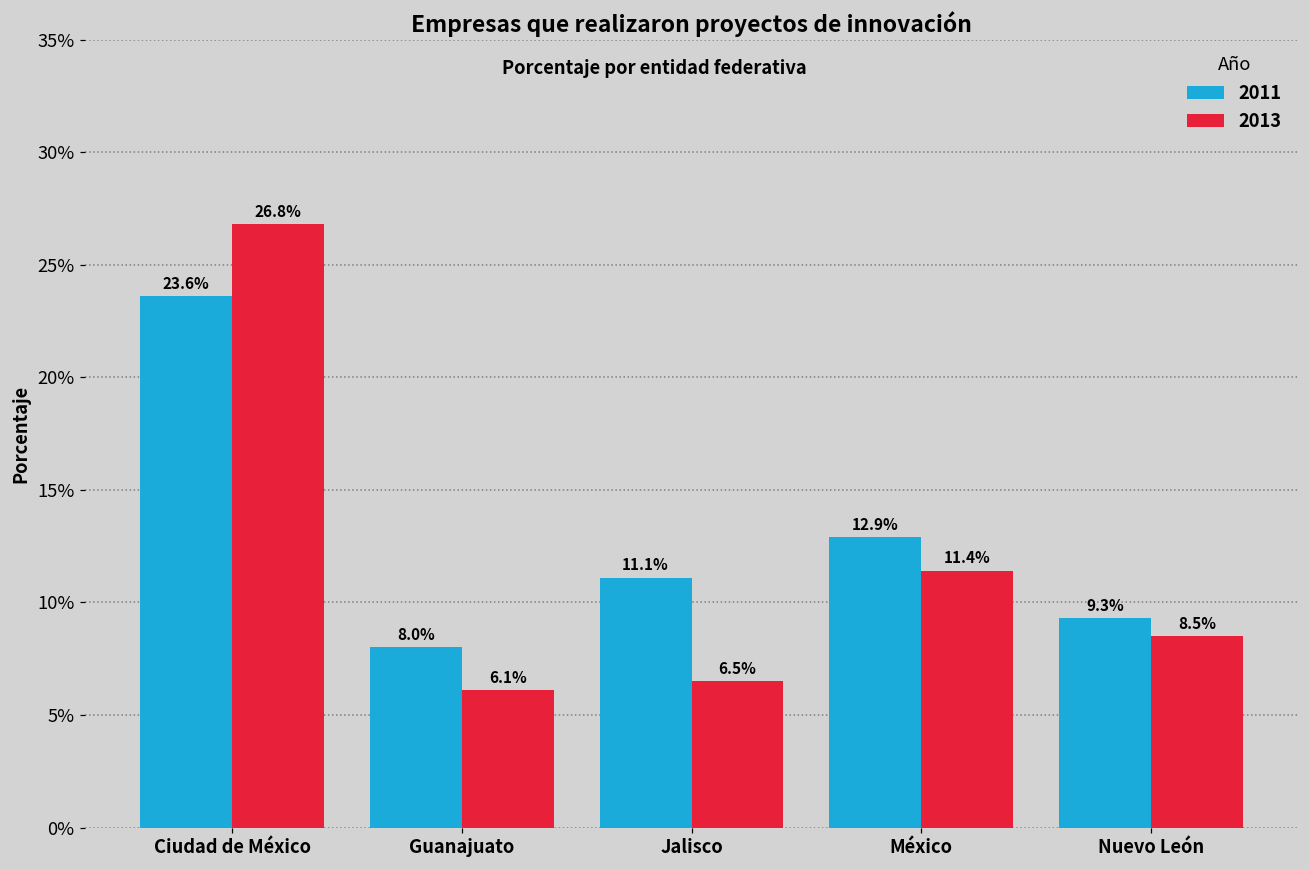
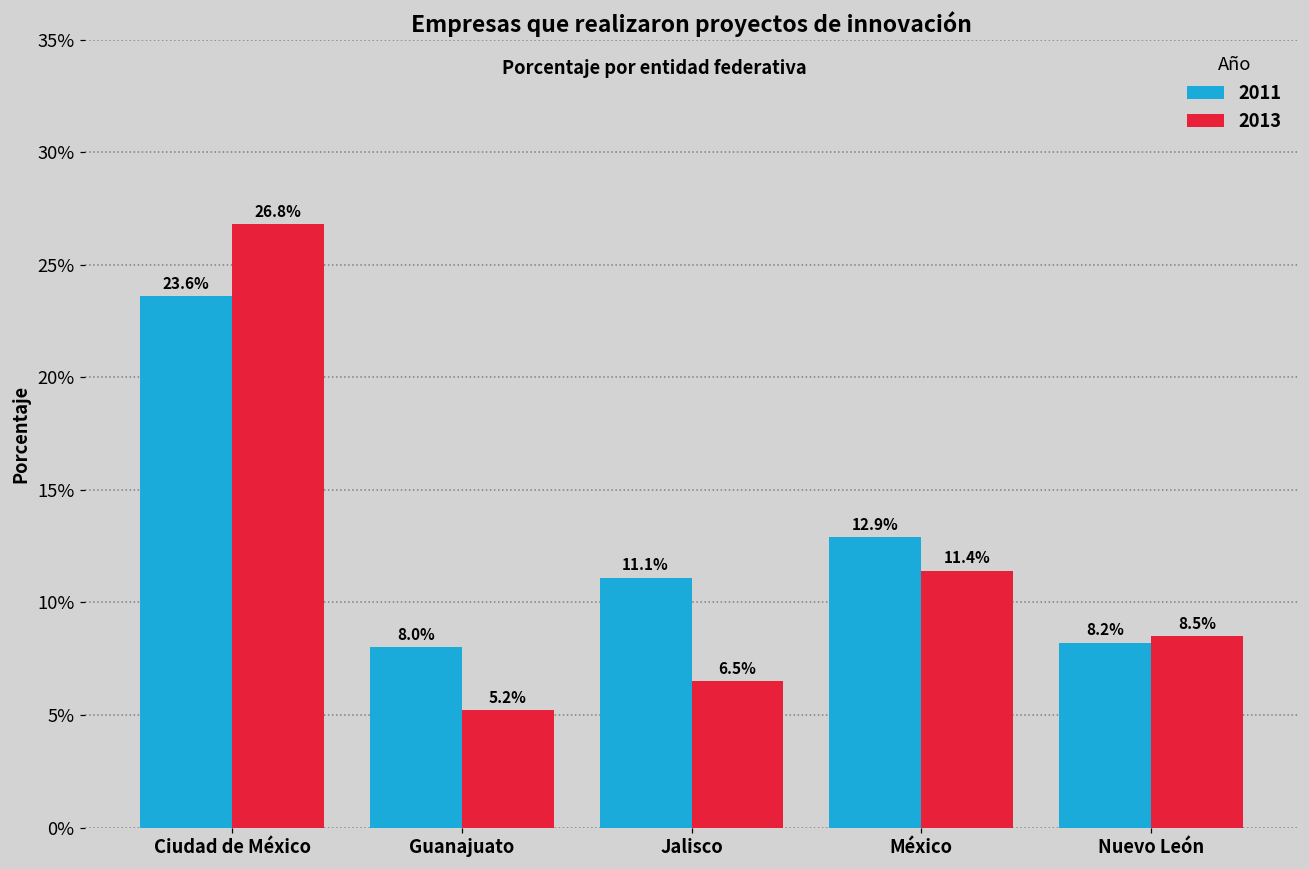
2013, Guanajuato: 6.1% -> 5.2%
2011, Nuevo León: 9.3% -> 8.2%
